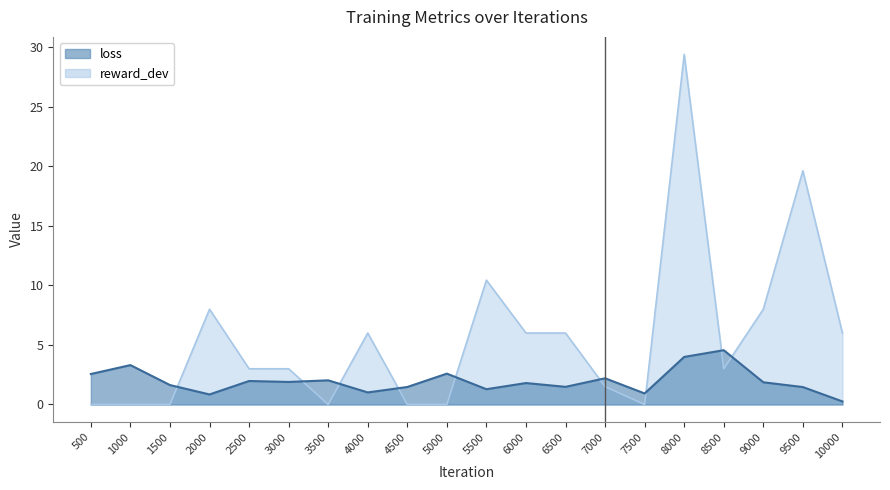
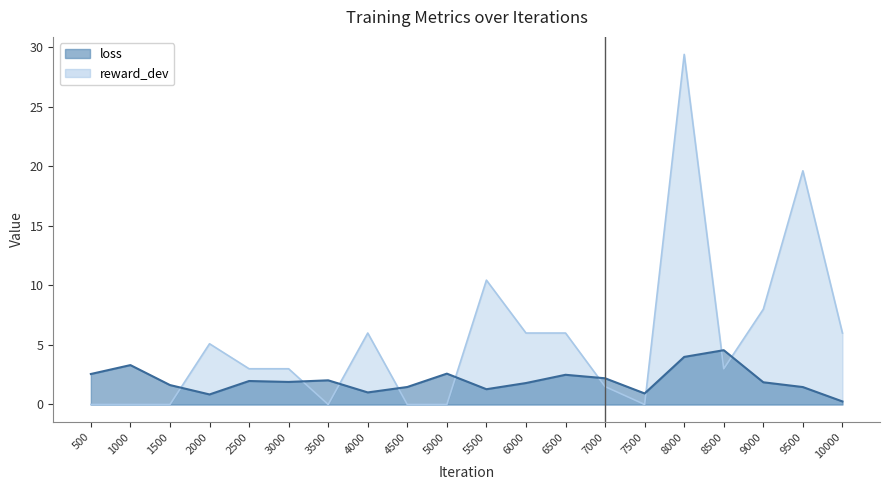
reward_dev, 2000: 8.0 -> 5.1
loss, 6500: 1.5 -> 2.5
